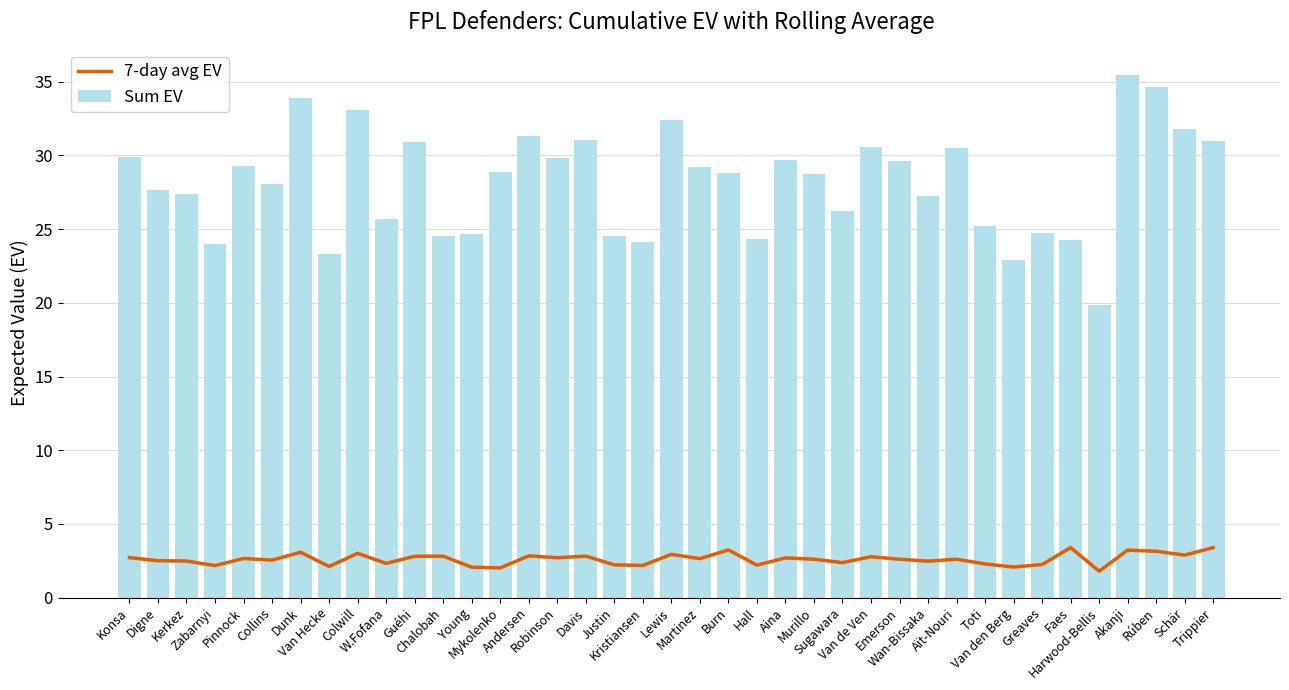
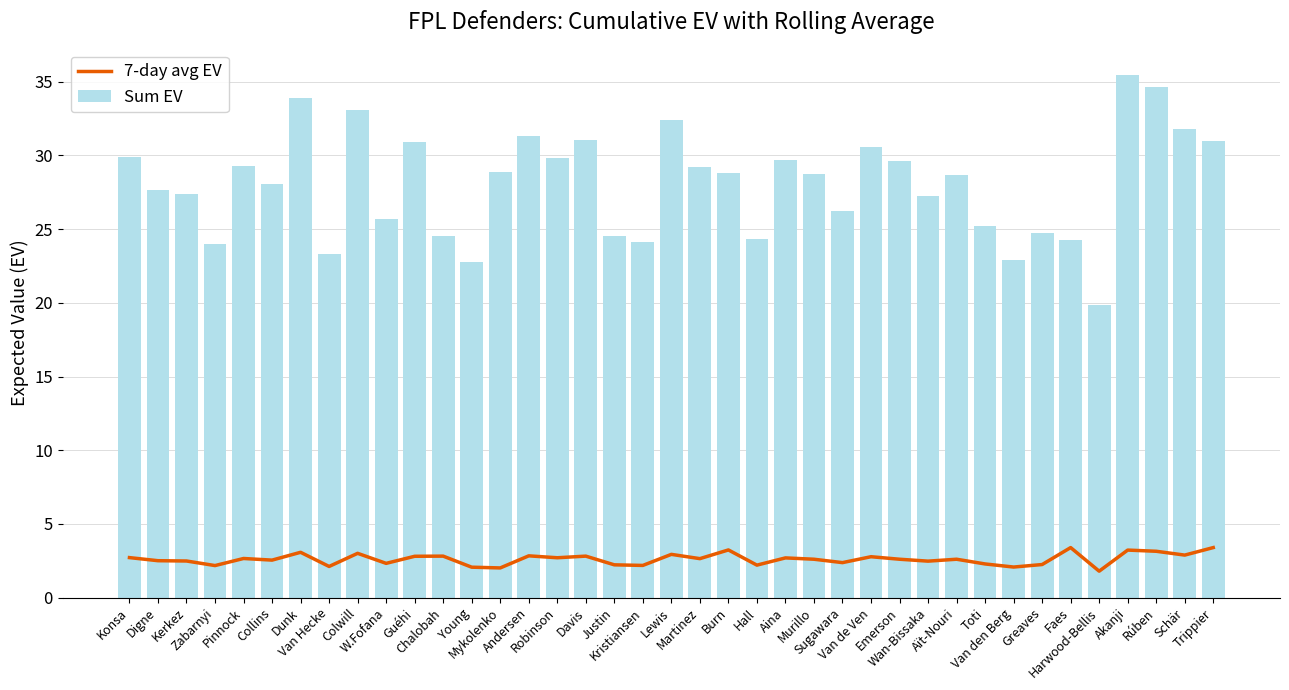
Sum EV, Young: 24.7 -> 22.8
Sum EV, Aït-Nouri: 30.5 -> 28.7
